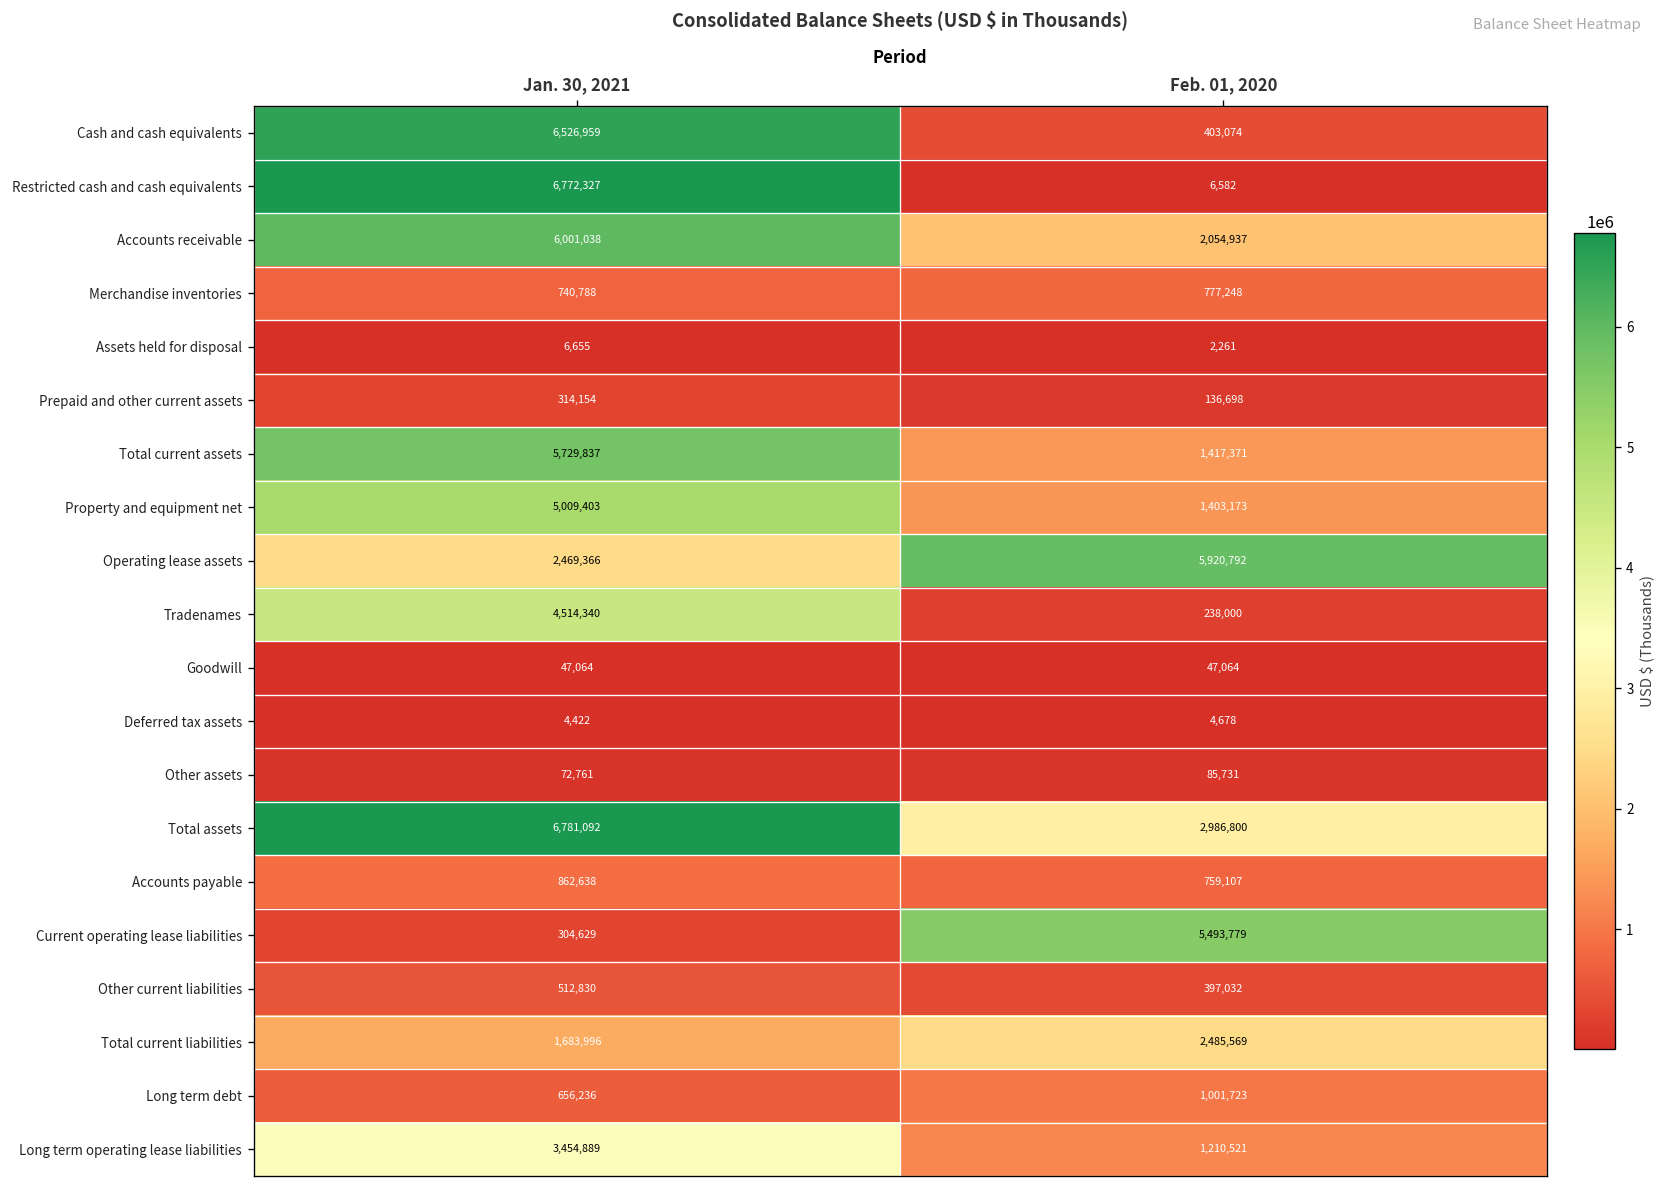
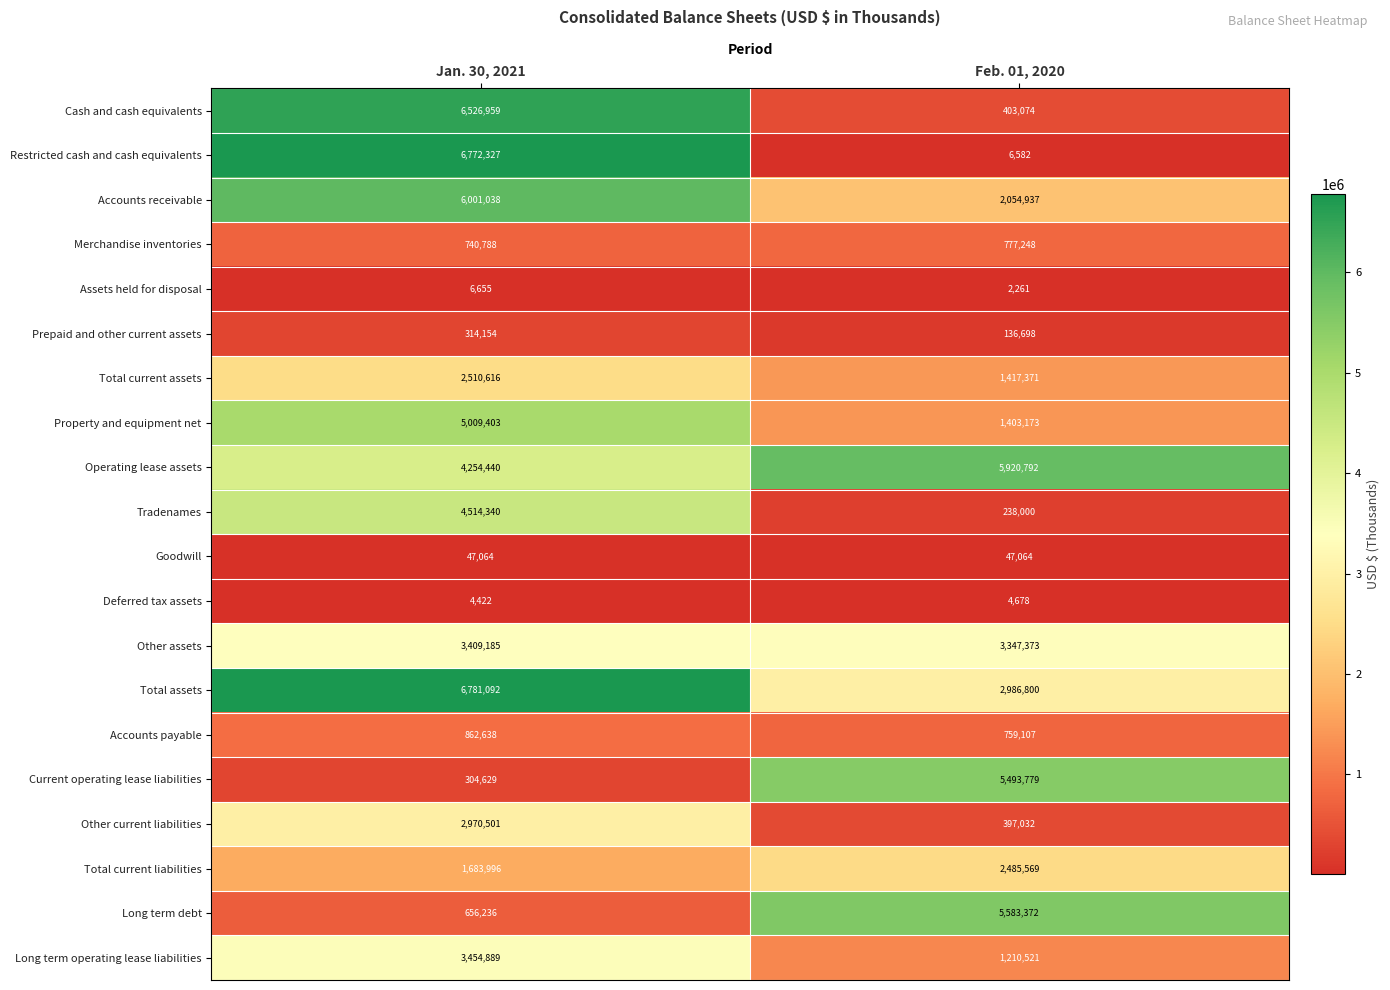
Total current assets, Jan. 30, 2021: 5,729,837 -> 2,510,616
Operating lease assets, Jan. 30, 2021: 2,469,366 -> 4,254,440
Other assets, Jan. 30, 2021: 72,761 -> 3,409,185
Other assets, Feb. 01, 2020: 85,731 -> 3,347,373
Other current liabilities, Jan. 30, 2021: 512,830 -> 2,970,501
Long term debt, Feb. 01, 2020: 1,001,723 -> 5,583,372
